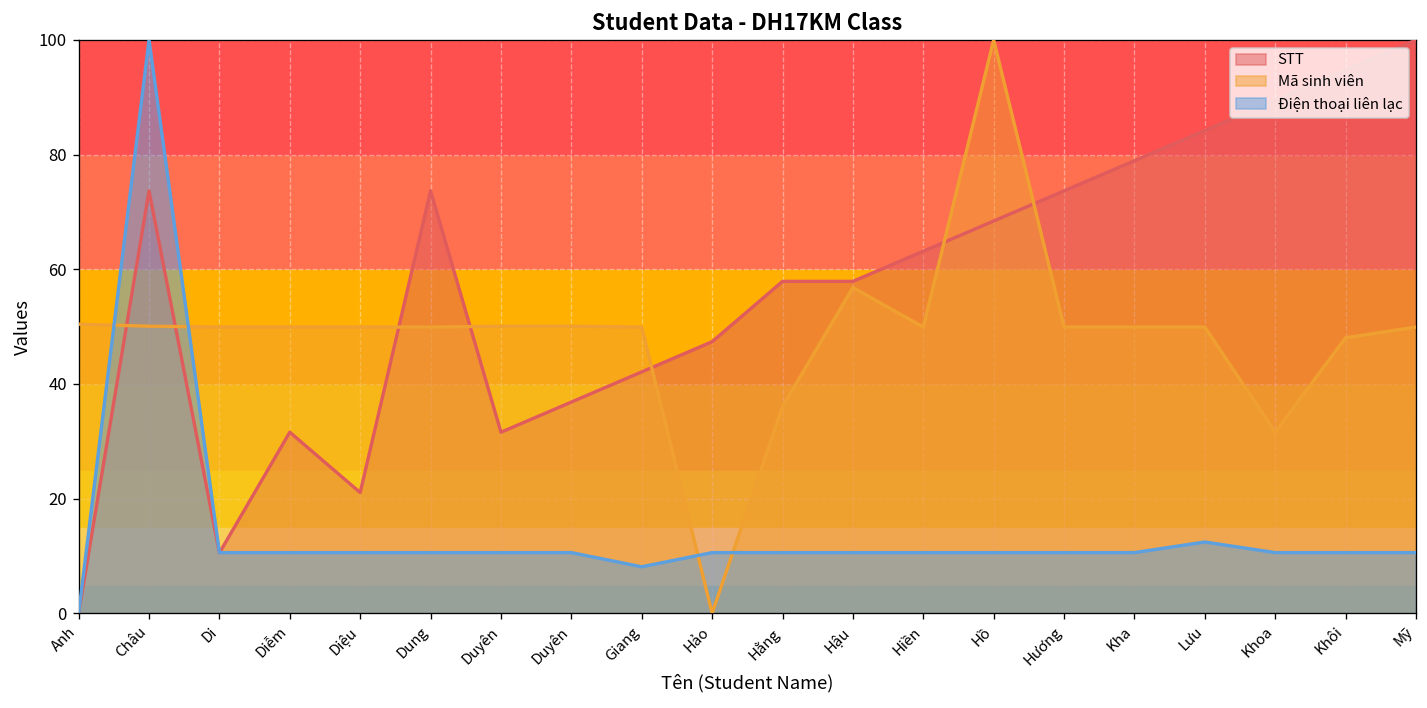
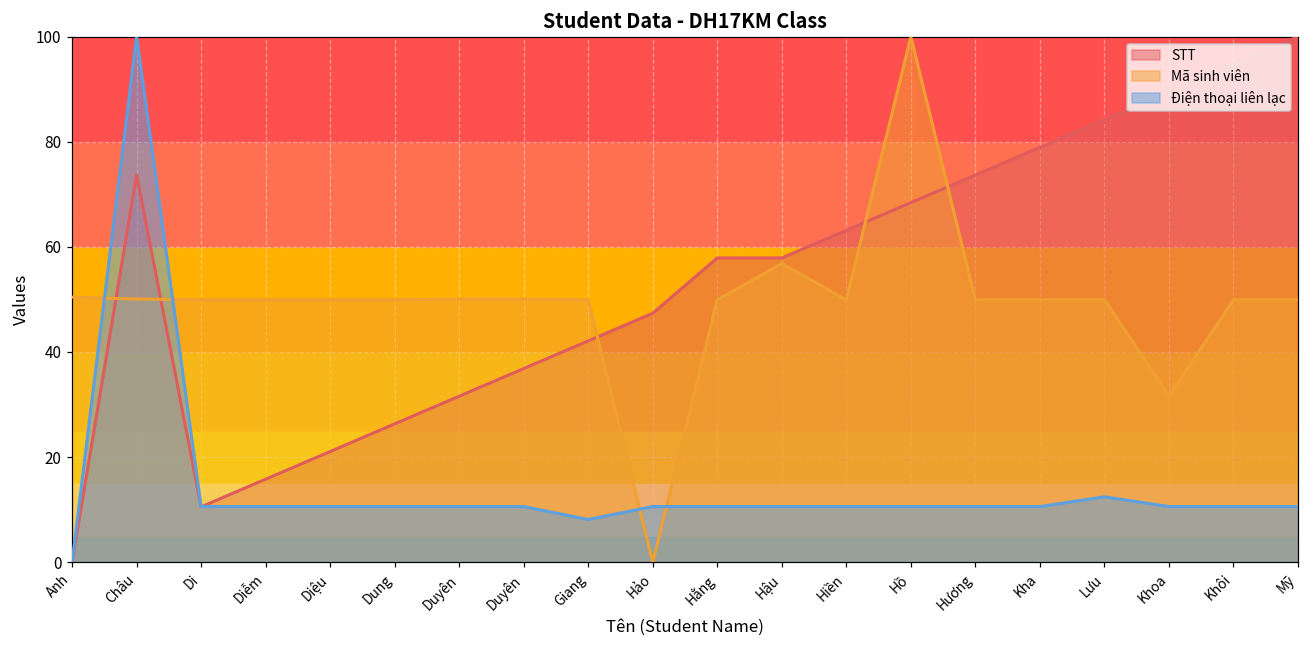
STT, Diễm: 32 -> 16
STT, Dung: 74 -> 26
Mã sinh viên, Hằng: 36 -> 50
Mã sinh viên, Khôi: 48 -> 50
